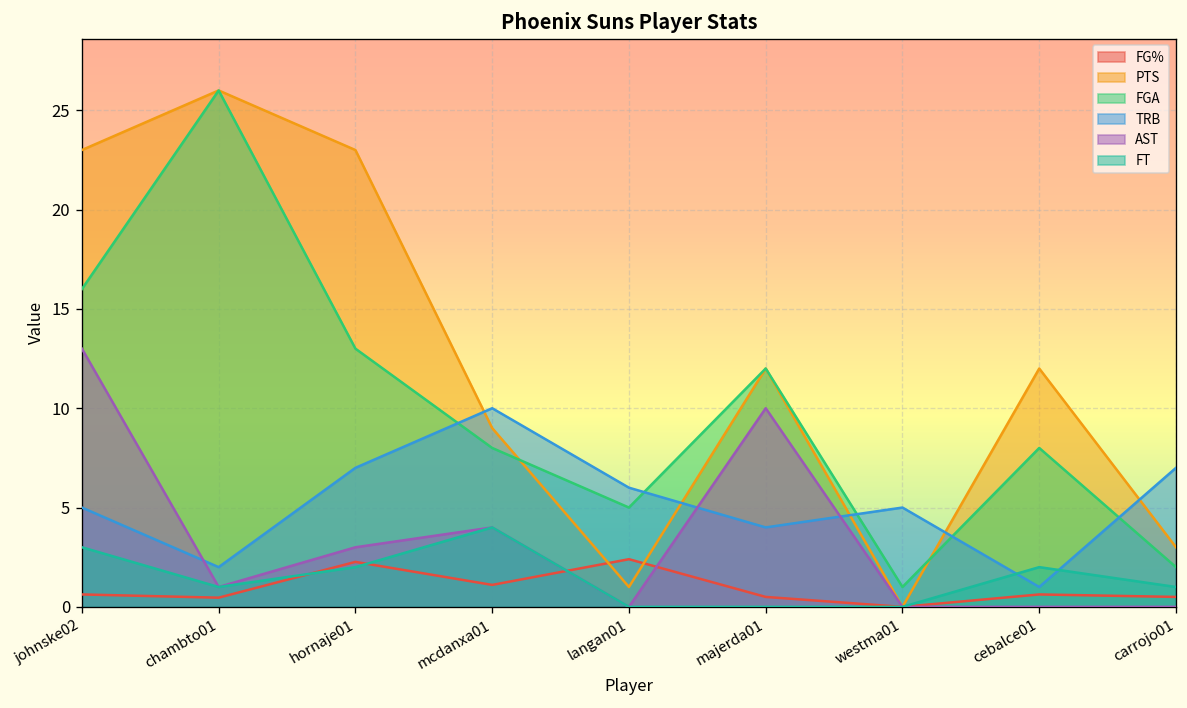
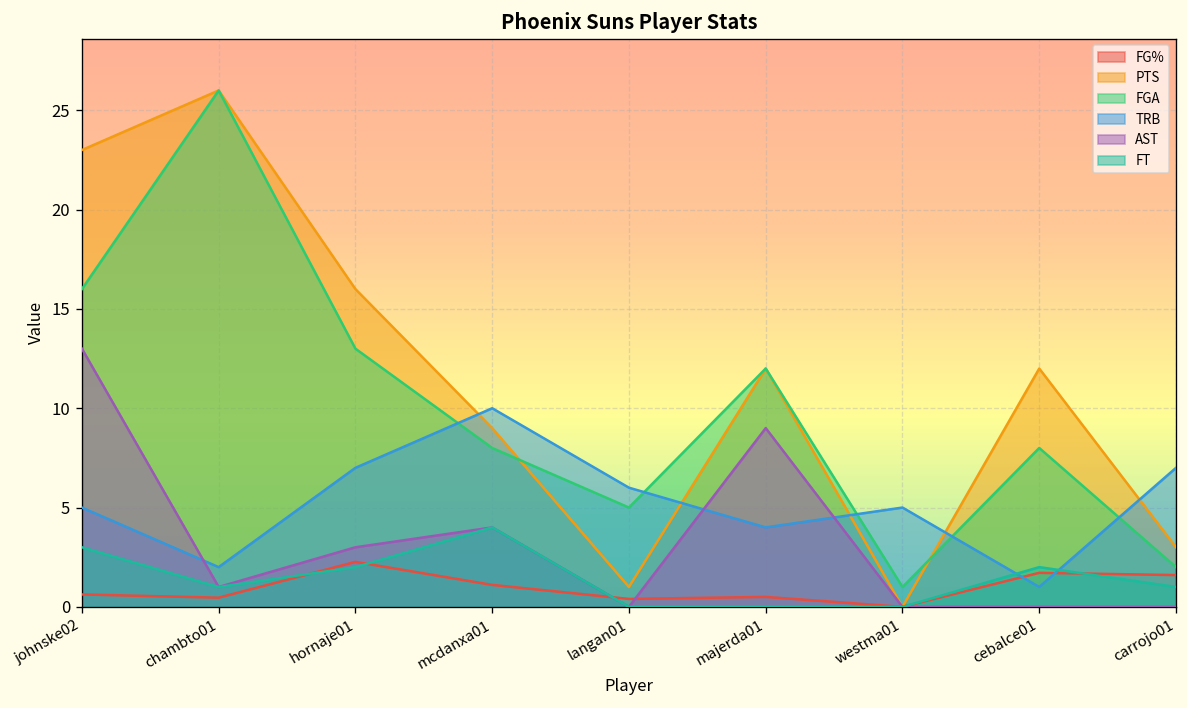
PTS, hornaje01: 23 -> 16
FG%, langan01: 2.4 -> 0.4
AST, majerda01: 10 -> 9
FG%, cebalce01: 0.6 -> 1.7
FG%, carrojo01: 0.5 -> 1.6
